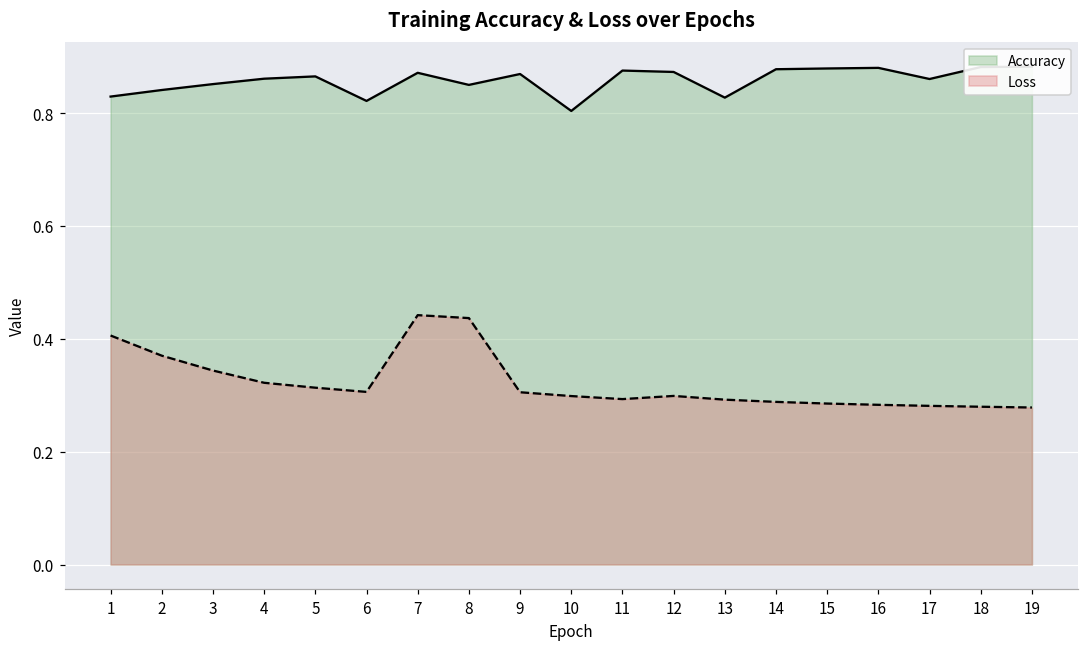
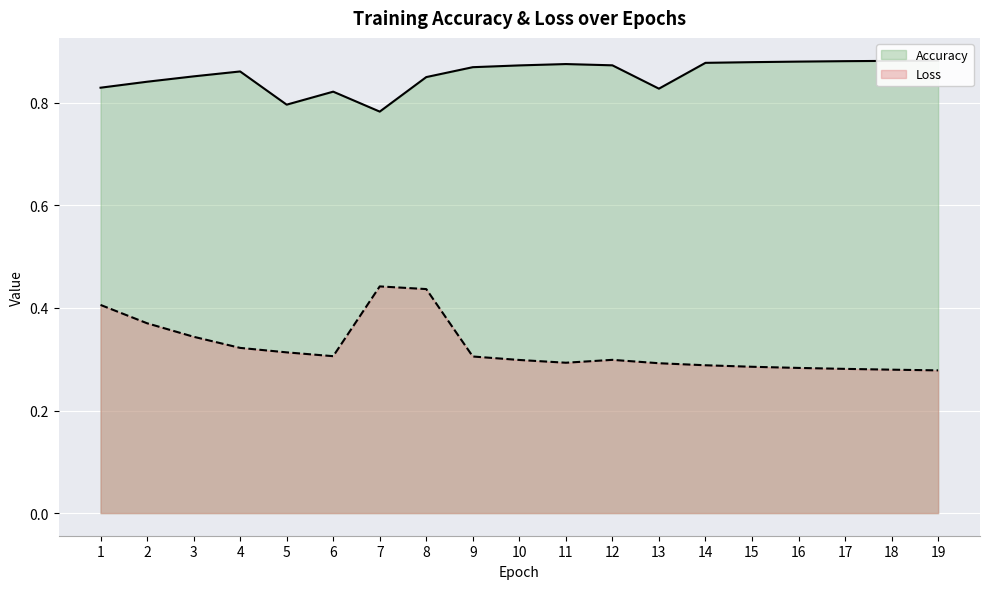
Accuracy, 5: 0.87 -> 0.80
Accuracy, 7: 0.87 -> 0.78
Accuracy, 10: 0.80 -> 0.87
Accuracy, 17: 0.86 -> 0.88
